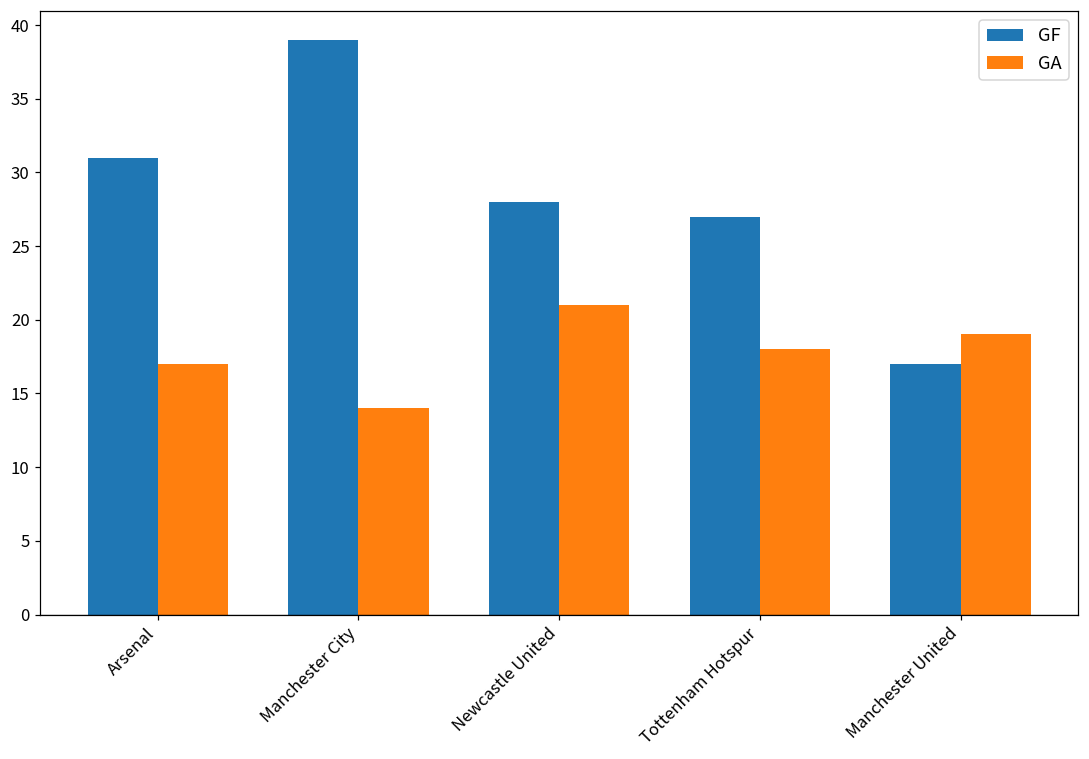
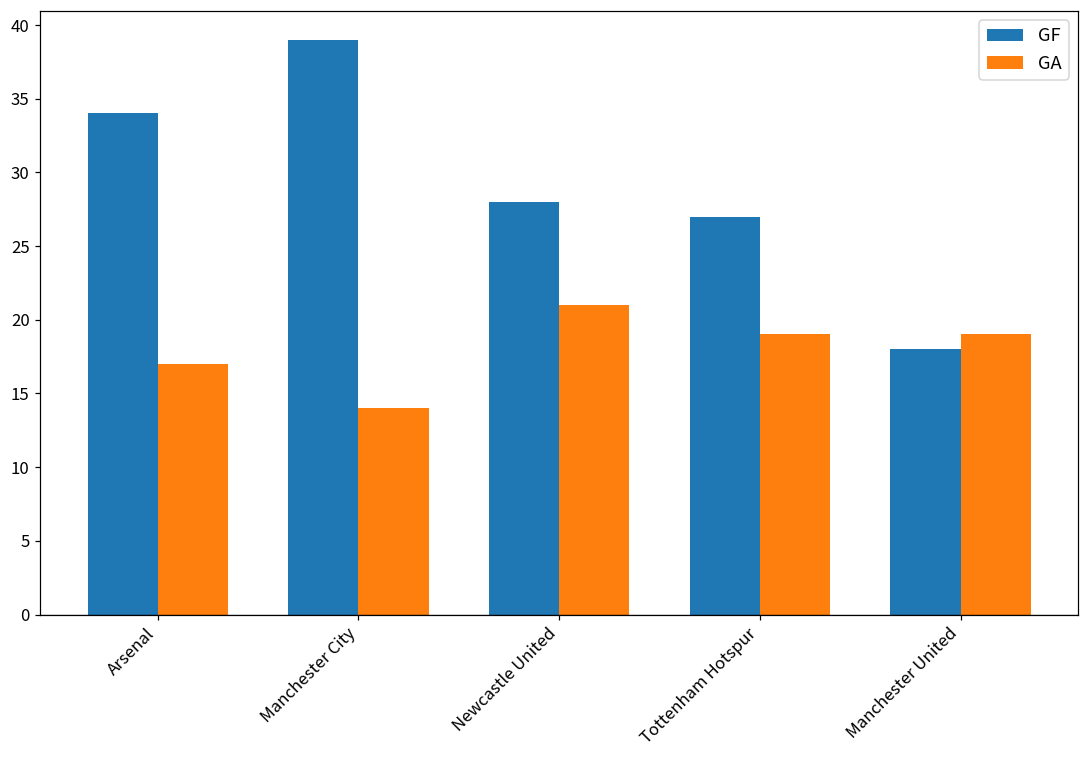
GF, Arsenal: 31 -> 34
GA, Tottenham Hotspur: 18 -> 19
GF, Manchester United: 17 -> 18
